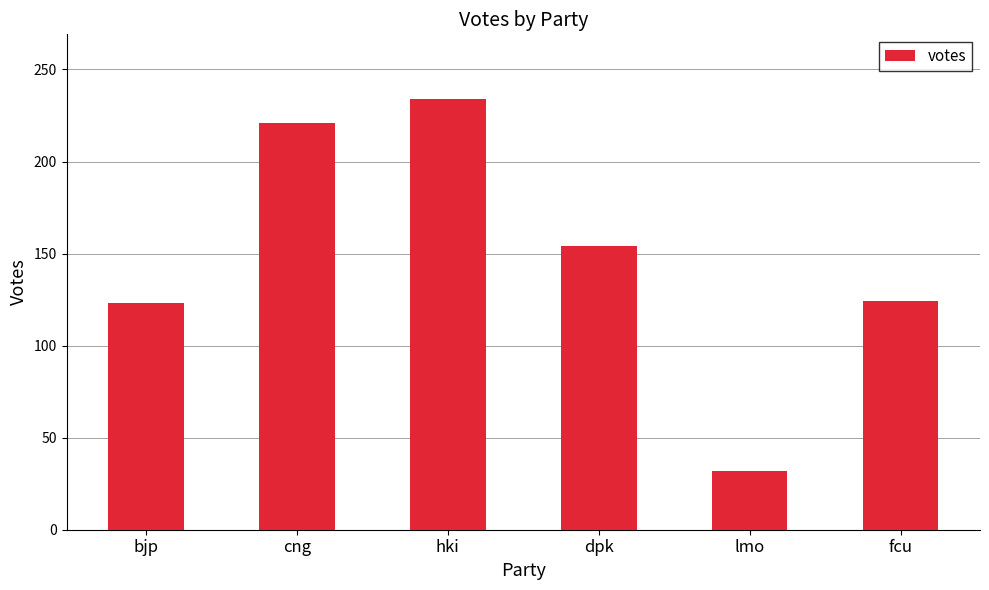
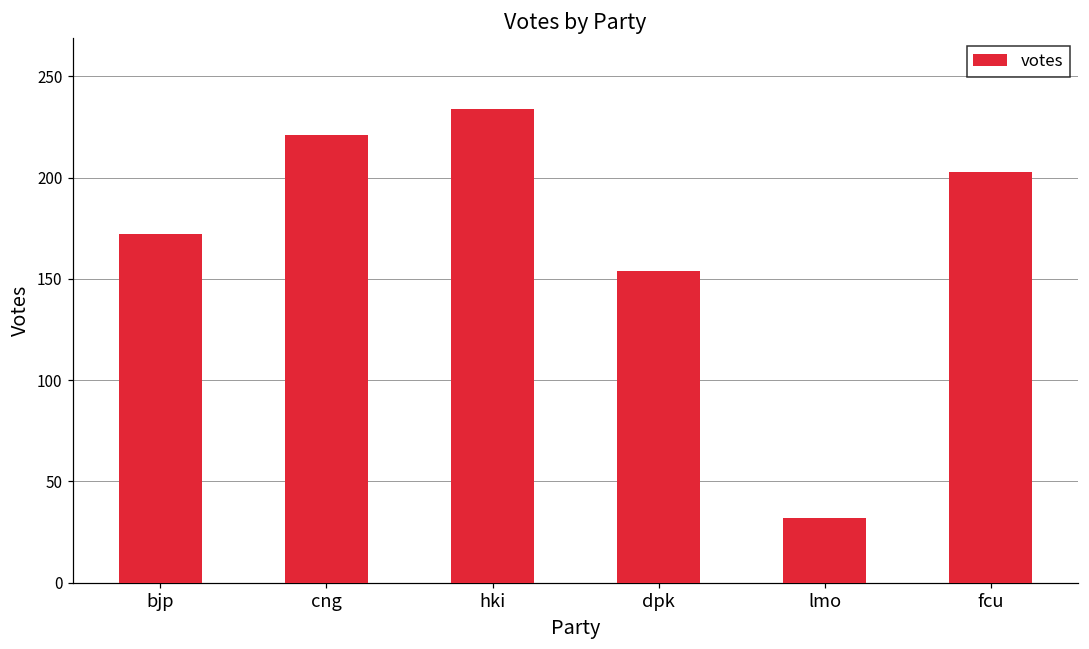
bjp: 123 -> 172
fcu: 124 -> 203
